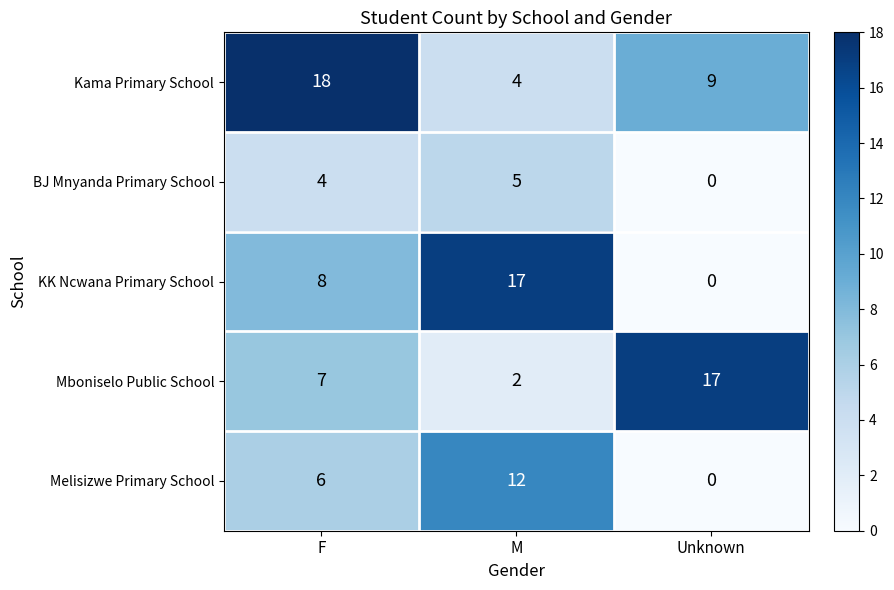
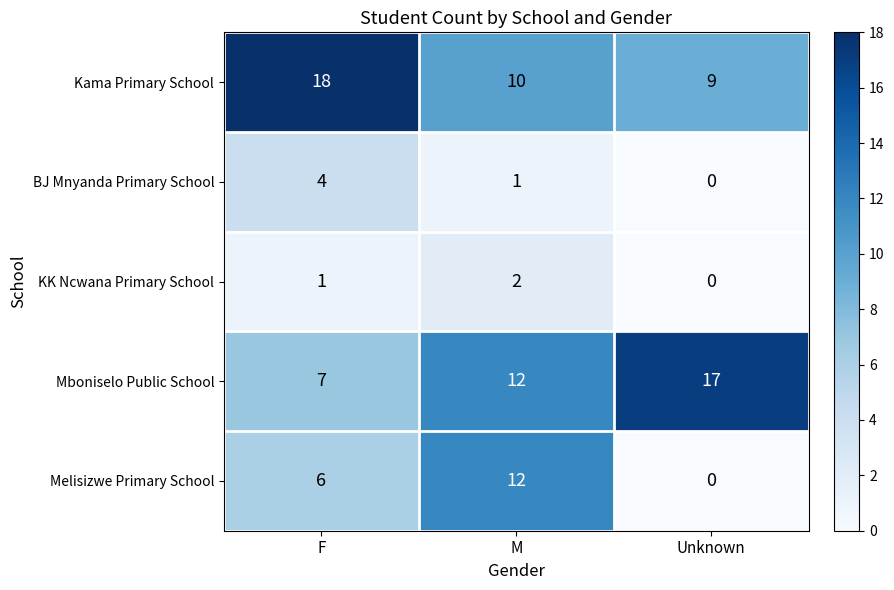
Kama Primary School, M: 4 -> 10
BJ Mnyanda Primary School, M: 5 -> 1
KK Ncwana Primary School, F: 8 -> 1
KK Ncwana Primary School, M: 17 -> 2
Mboniselo Public School, M: 2 -> 12
